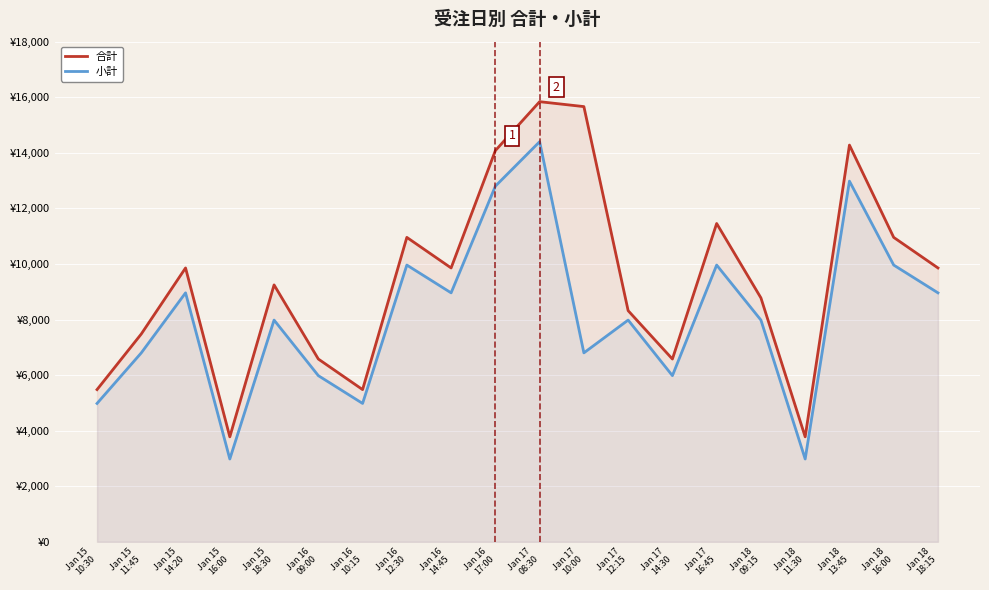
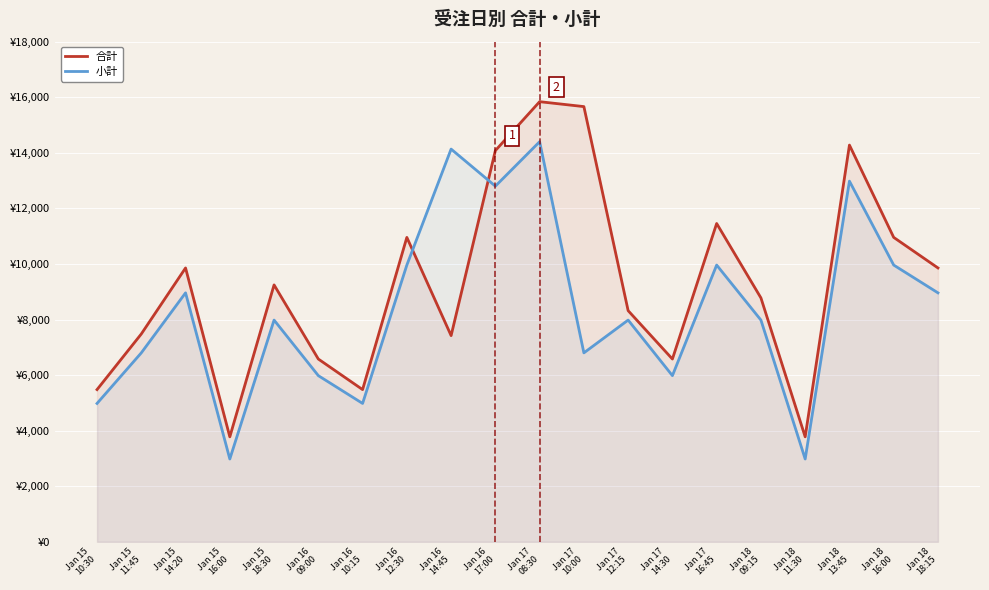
合計, Jan 16 14:45: ¥9,900 -> ¥7,400
小計, Jan 16 14:45: ¥9,000 -> ¥14,100
